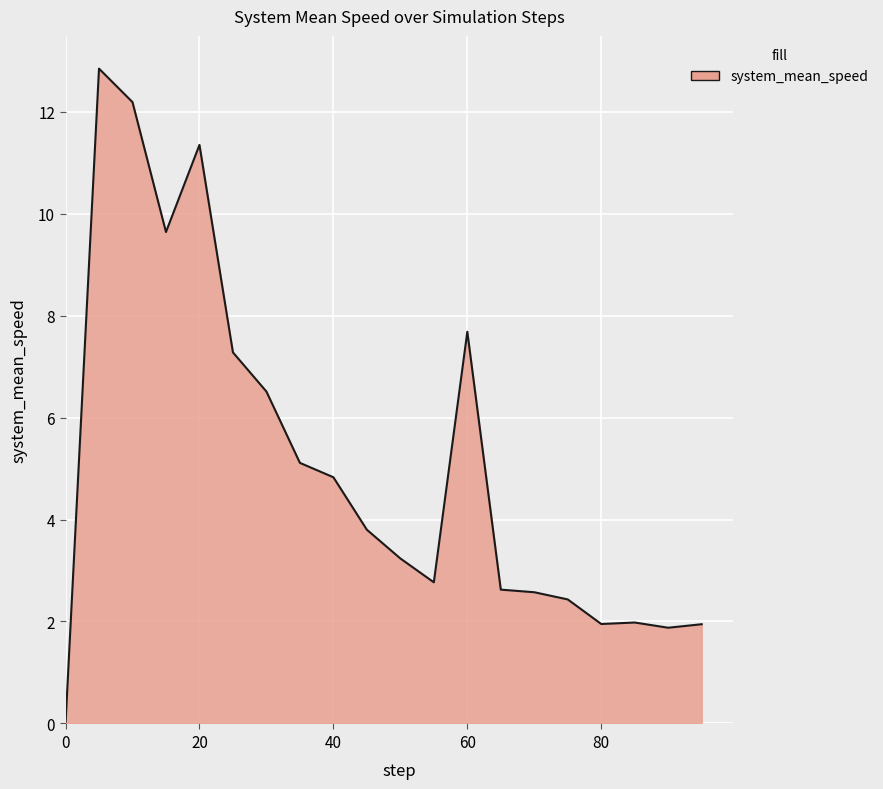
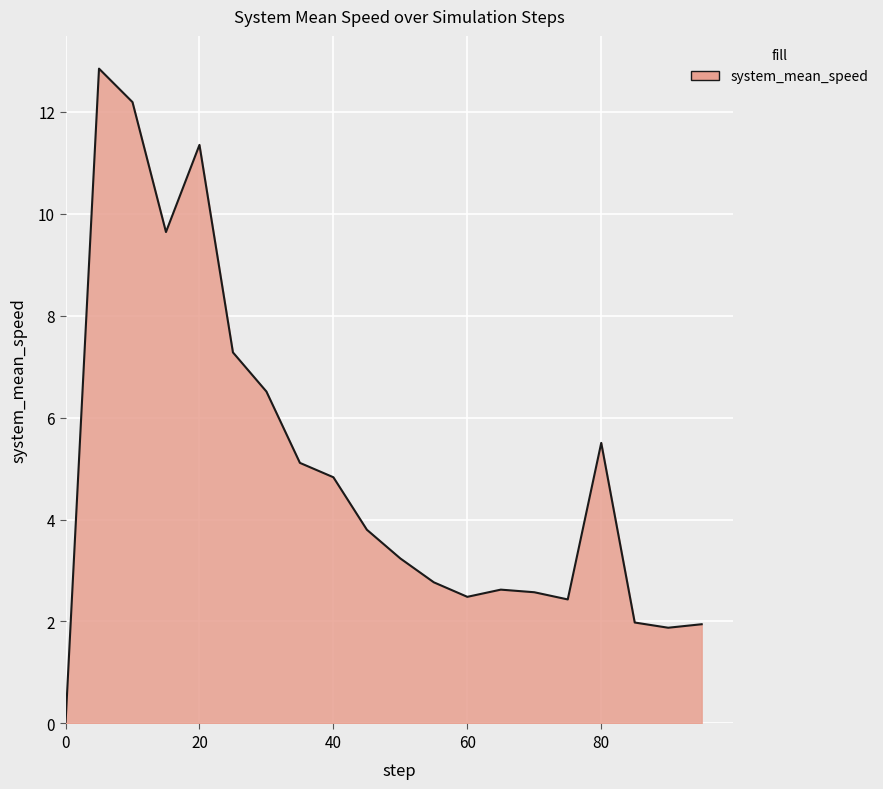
60: 7.7 -> 2.5
80: 2.0 -> 5.5
